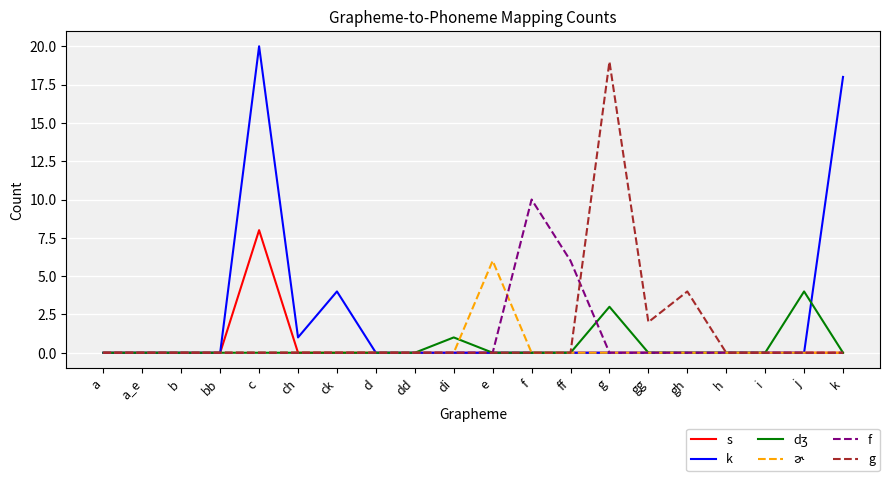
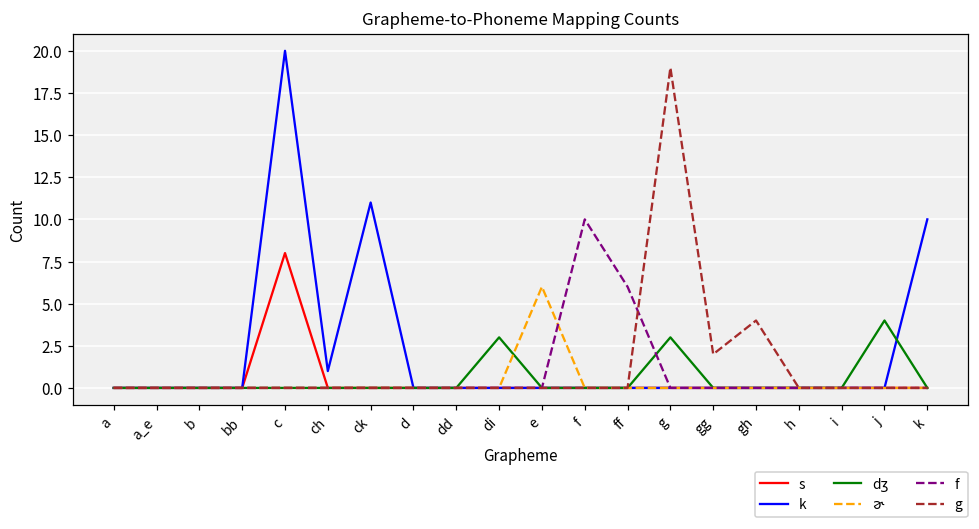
k, ck: 4 -> 11
dʒ, di: 1 -> 3
k, k: 18 -> 10
